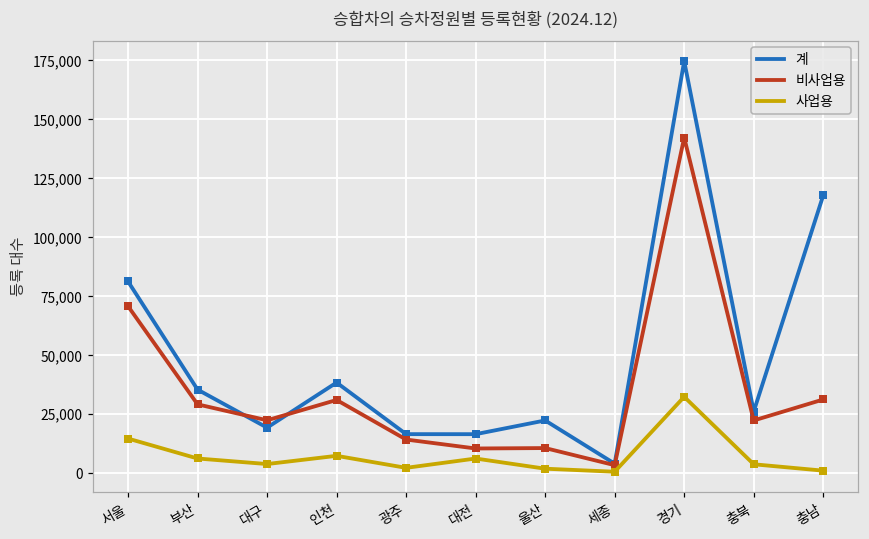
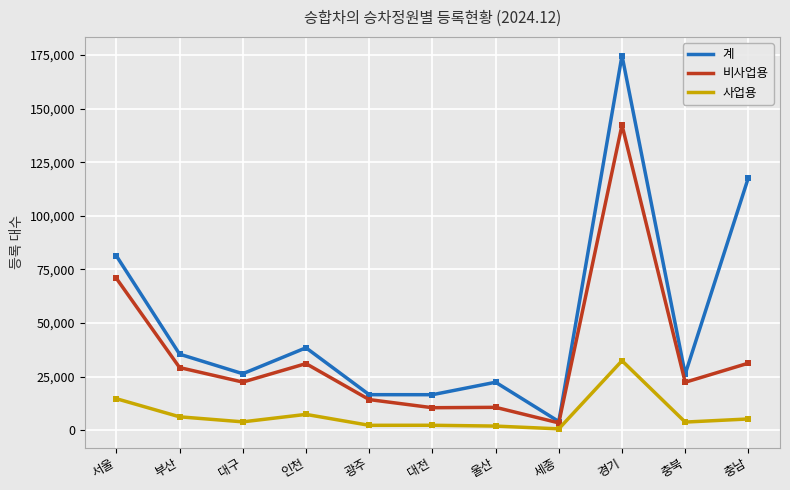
계, 대구: 19,000 -> 26,000
사업용, 대전: 6,000 -> 2,000
사업용, 충남: 1,000 -> 5,000
